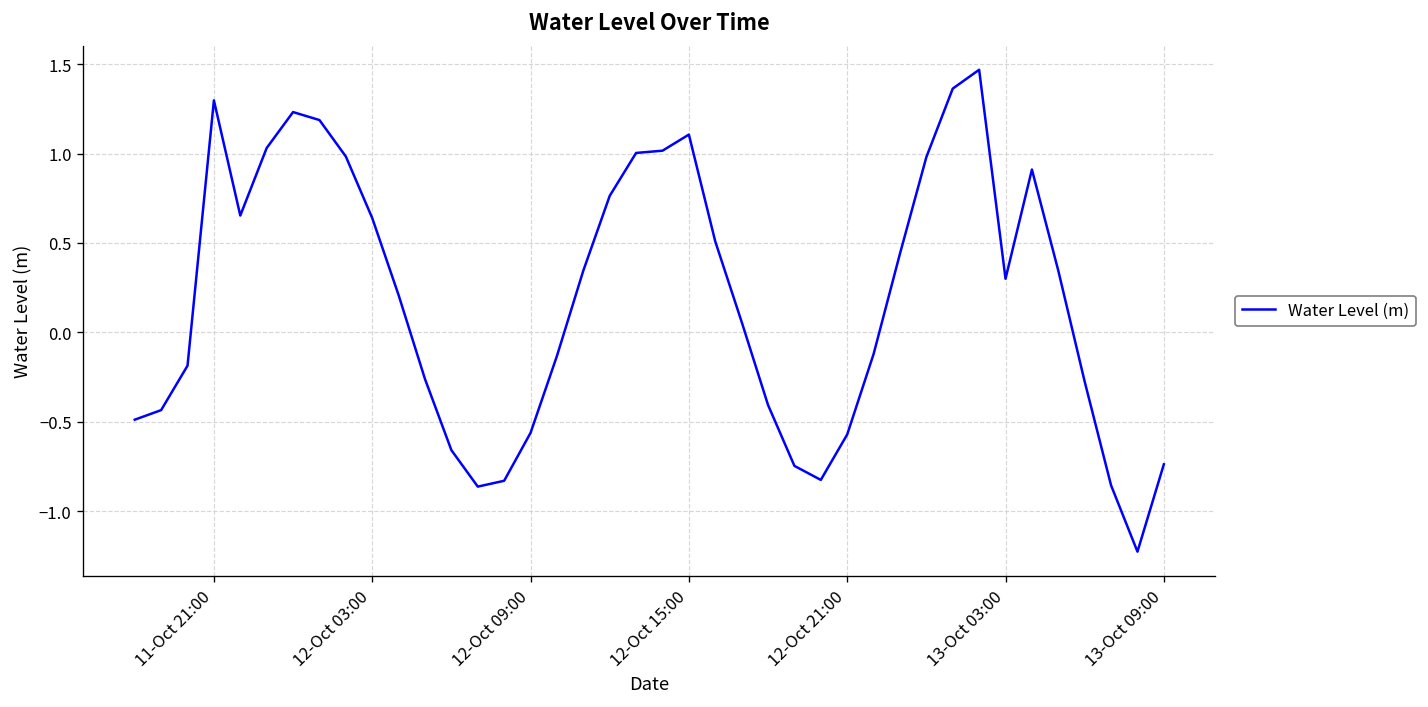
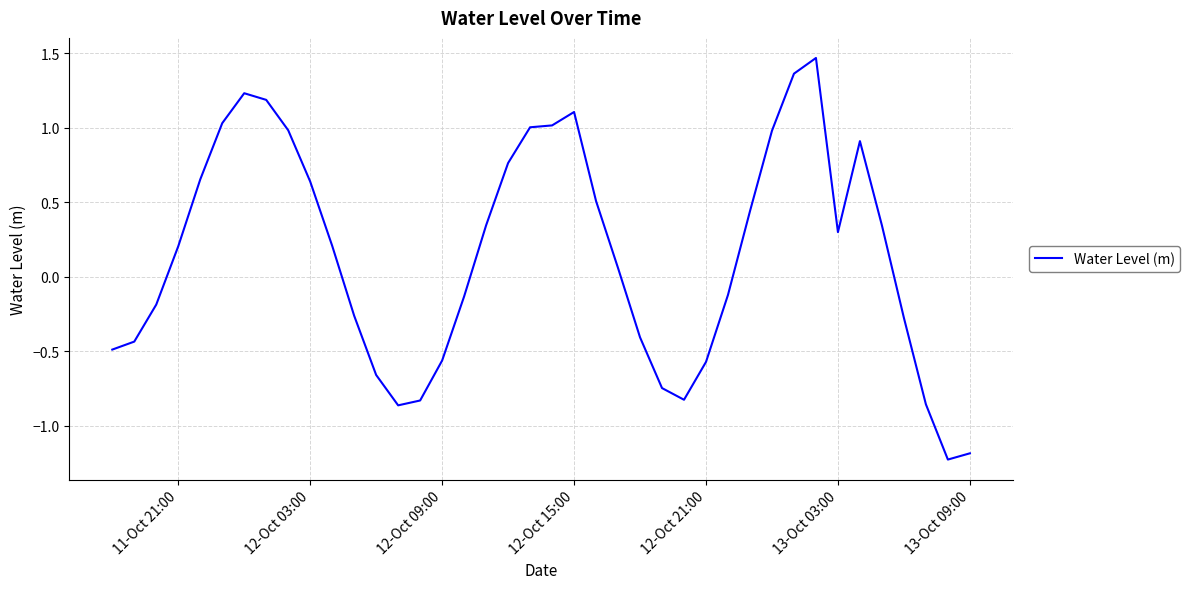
11-Oct 21:00: 1.30 -> 0.20
13-Oct 09:00: -0.74 -> -1.19
